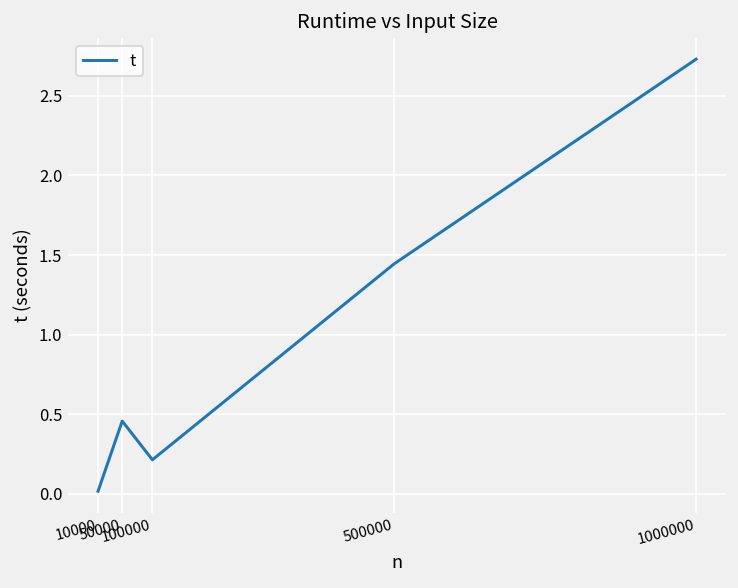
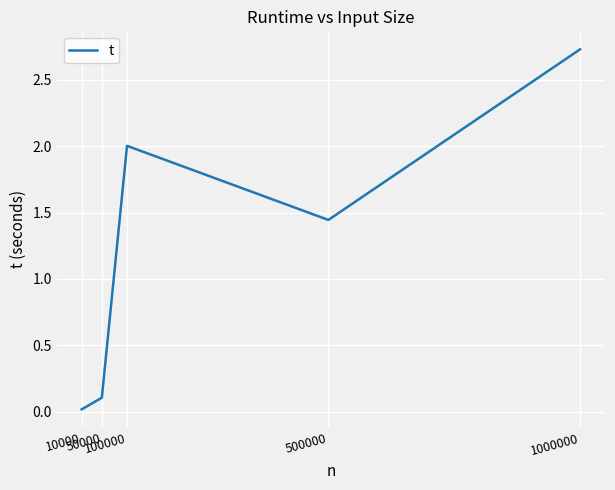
50000: 0.46 -> 0.10
100000: 0.21 -> 2.00
